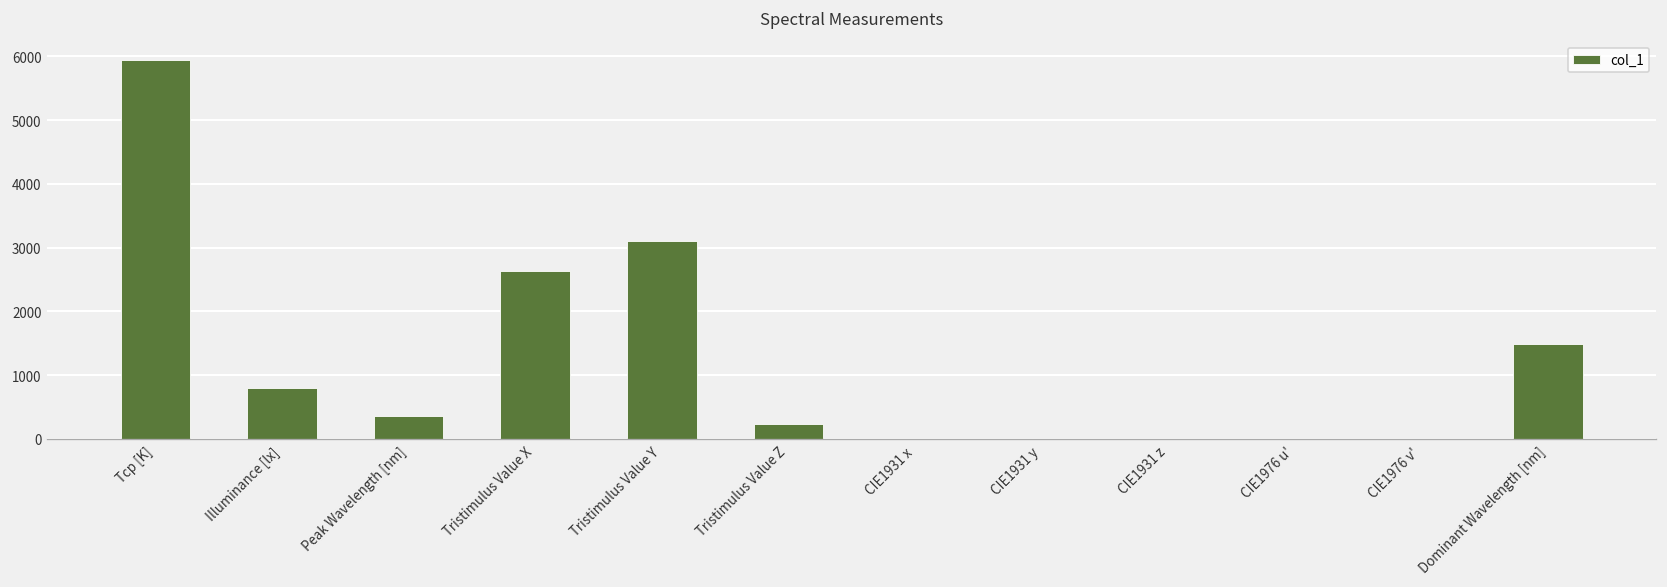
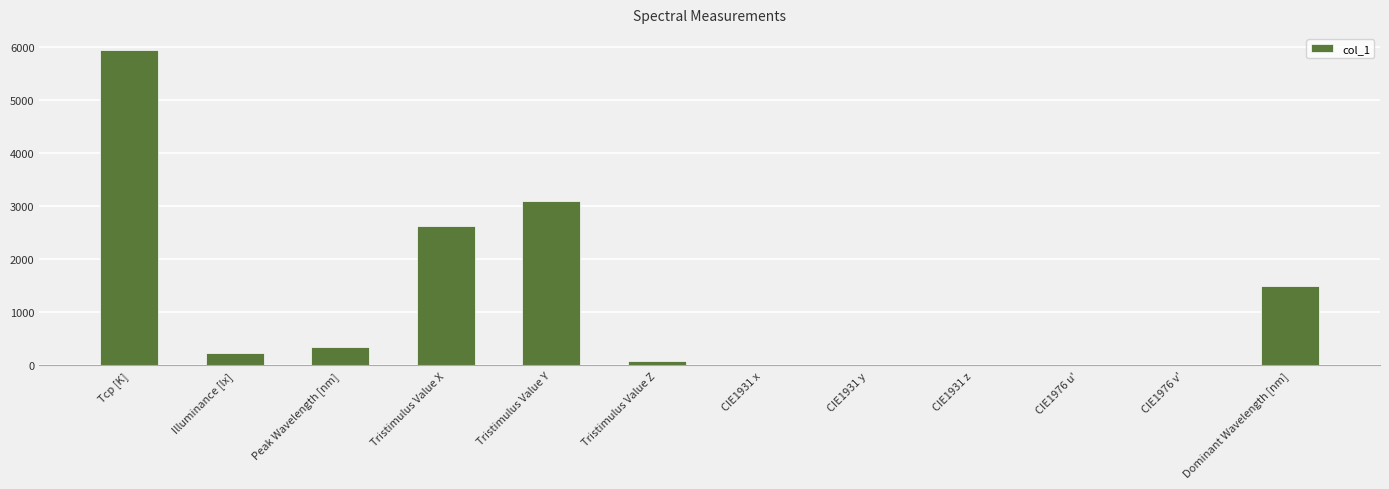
Illuminance [lx]: 800 -> 200
Tristimulus Value Z: 200 -> 100
